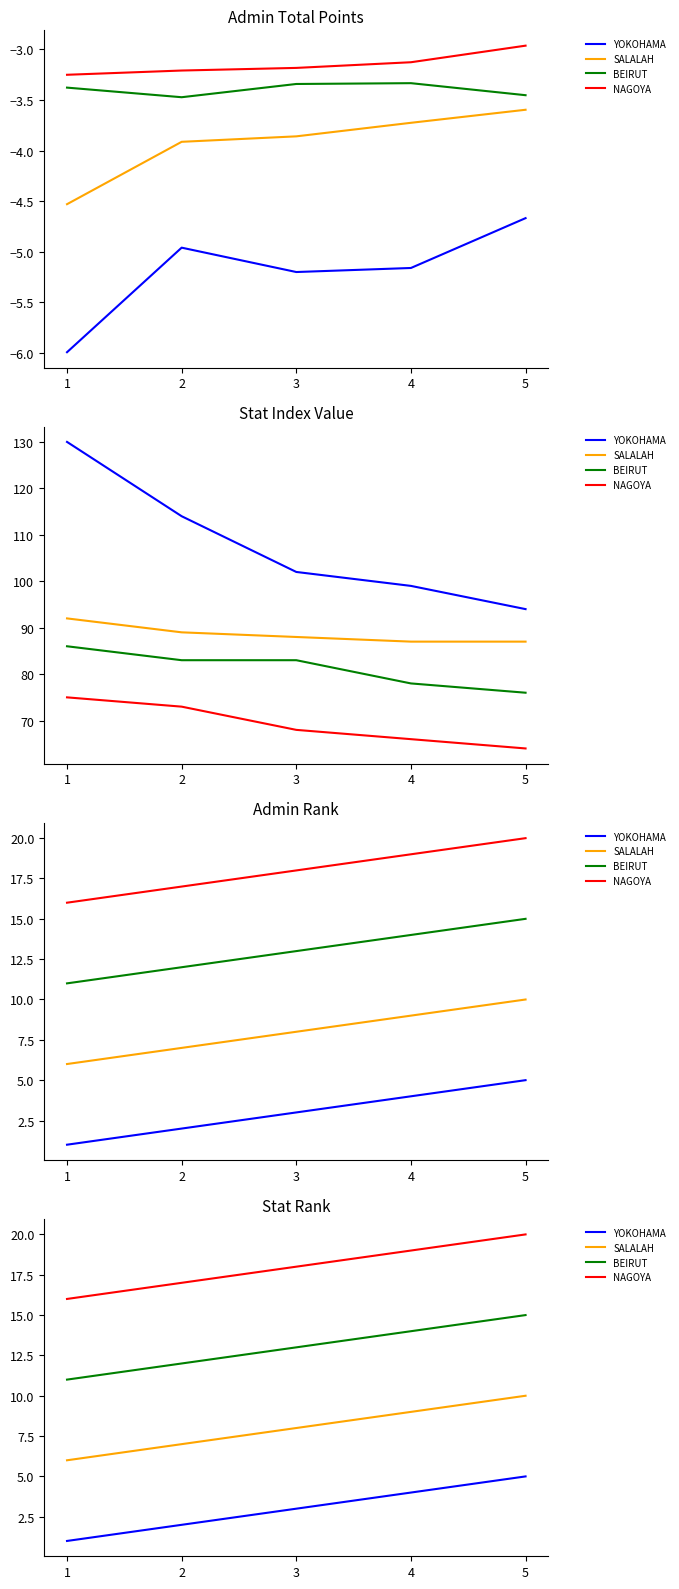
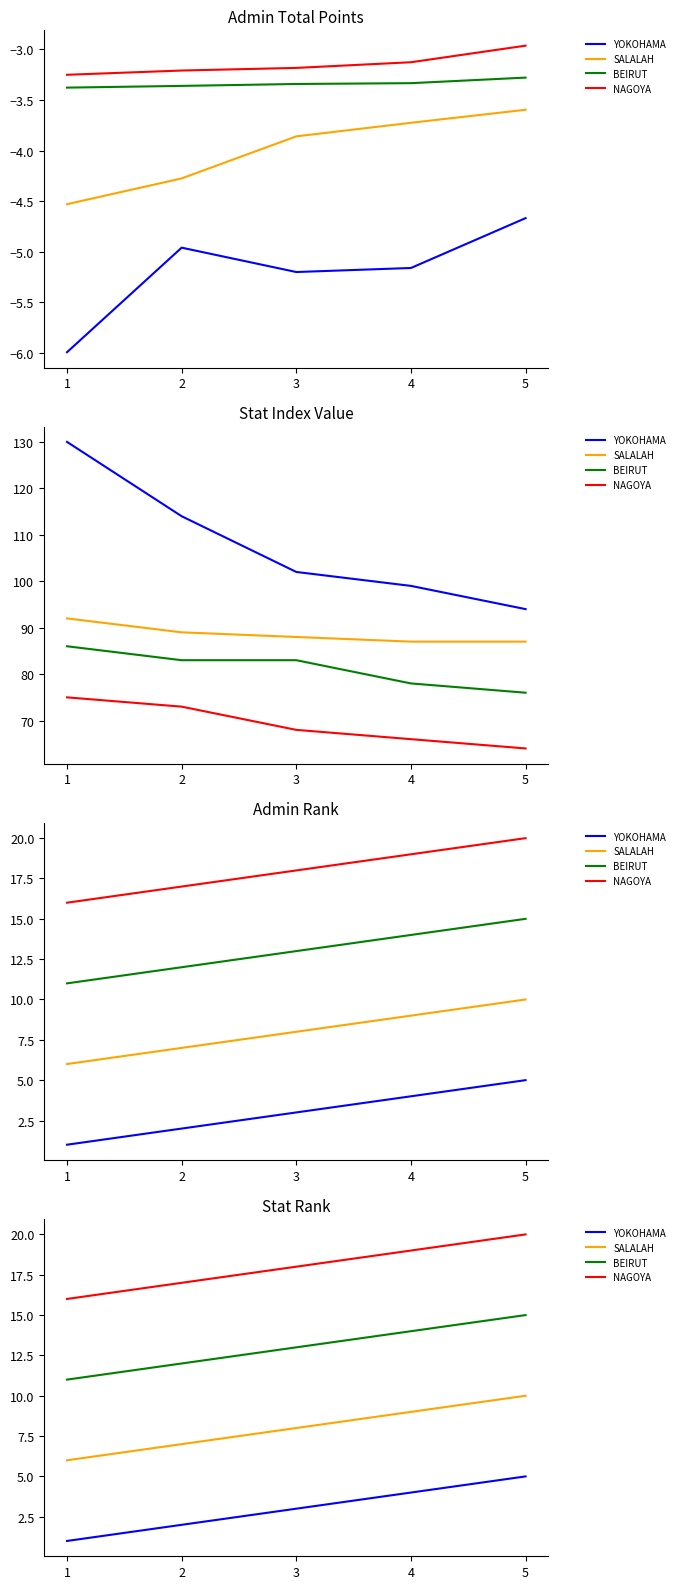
Admin Total Points, SALALAH, 2: -3.91 -> -4.28
Admin Total Points, BEIRUT, 2: -3.47 -> -3.36
Admin Total Points, BEIRUT, 5: -3.45 -> -3.28
